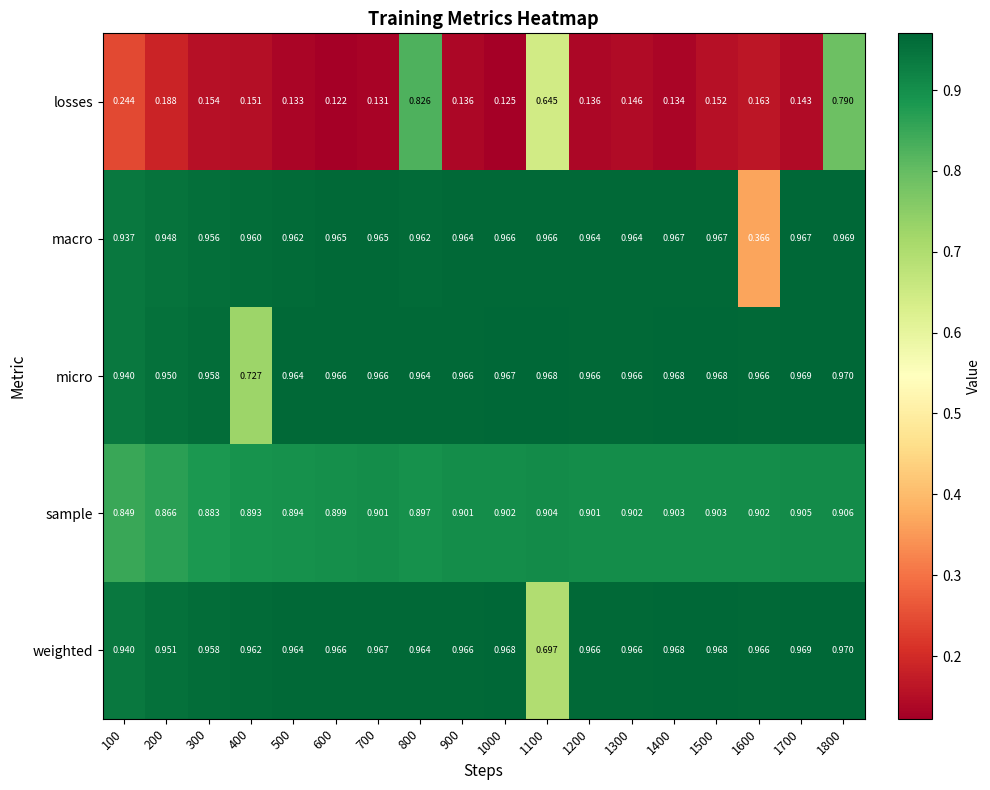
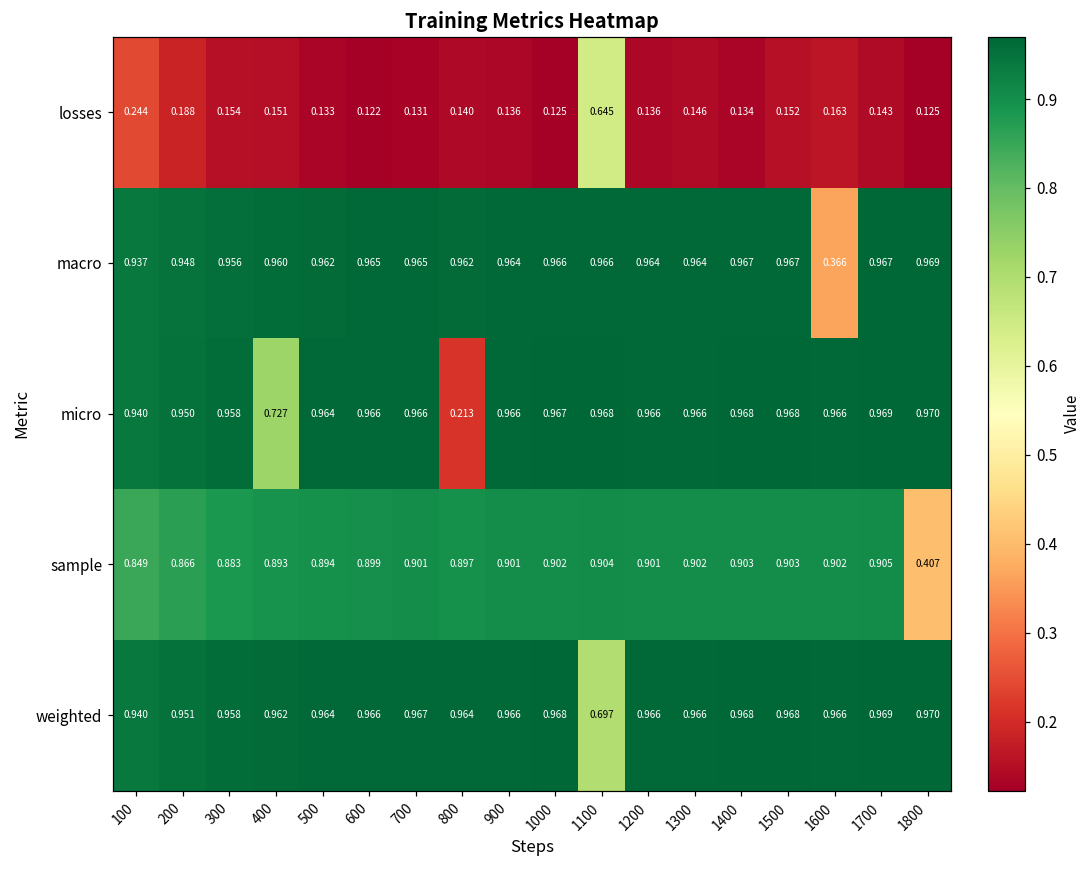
losses, 800: 0.826 -> 0.140
losses, 1800: 0.790 -> 0.125
micro, 800: 0.964 -> 0.213
sample, 1800: 0.906 -> 0.407
